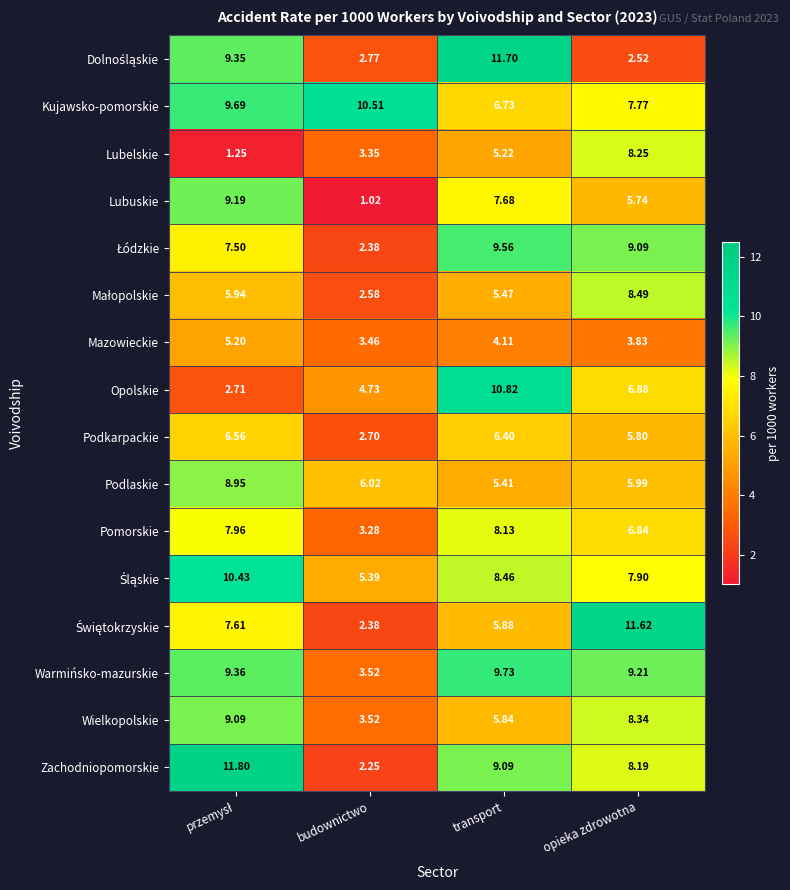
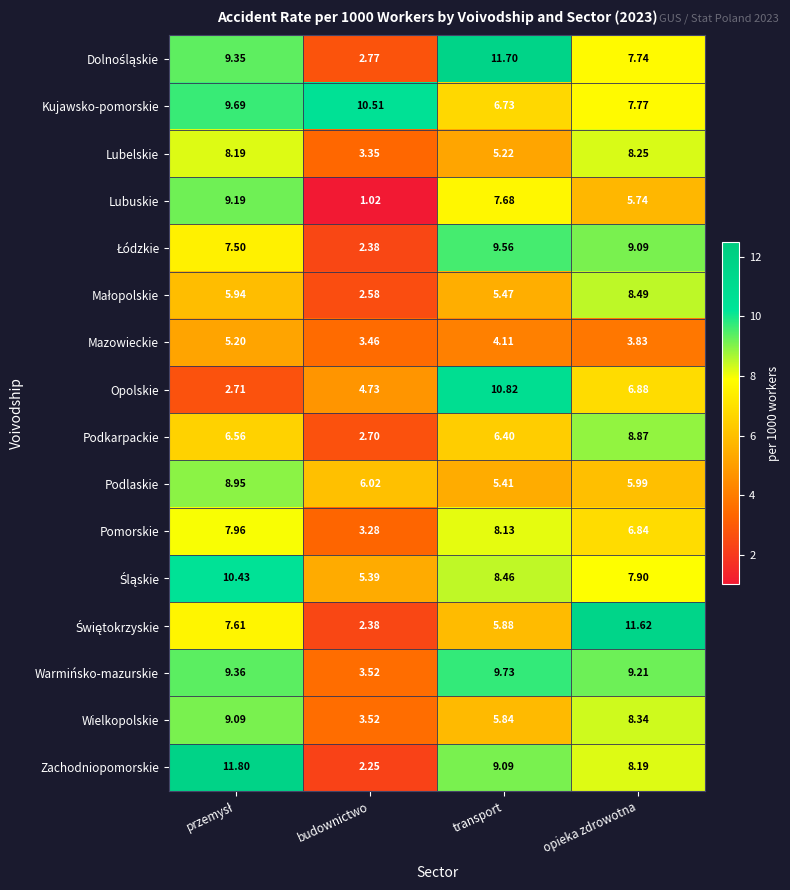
Dolnośląskie, opieka zdrowotna: 2.52 -> 7.74
Lubelskie, przemysł: 1.25 -> 8.19
Podkarpackie, opieka zdrowotna: 5.80 -> 8.87
